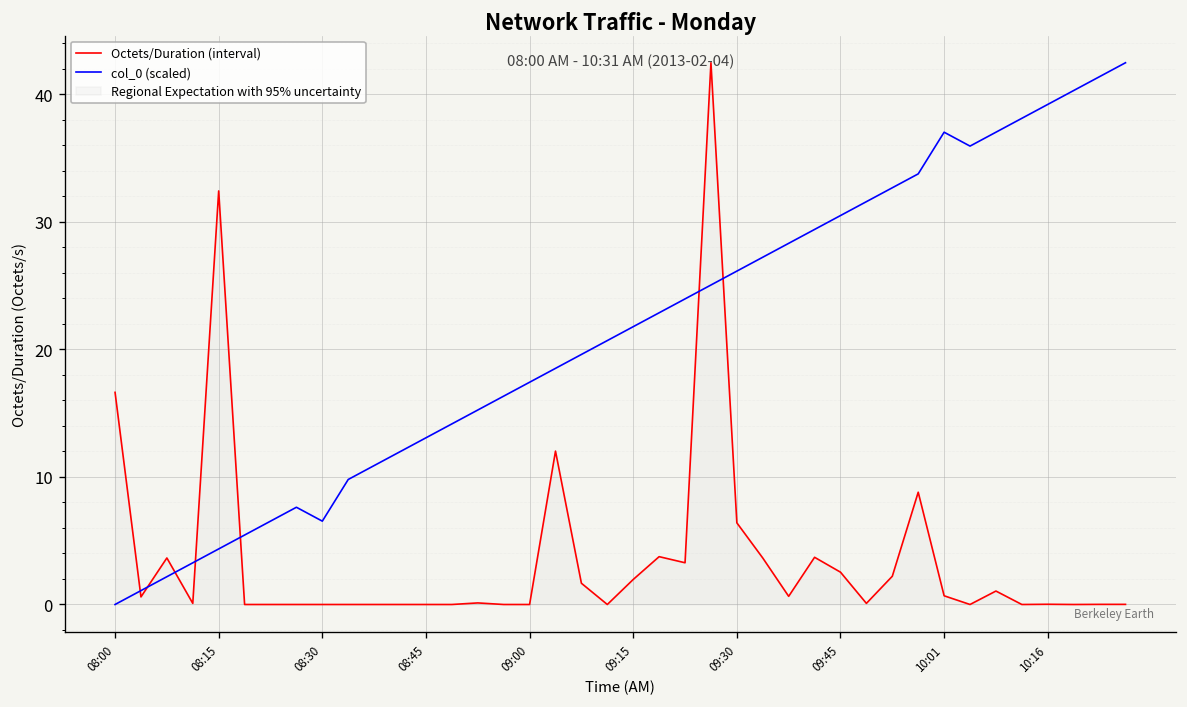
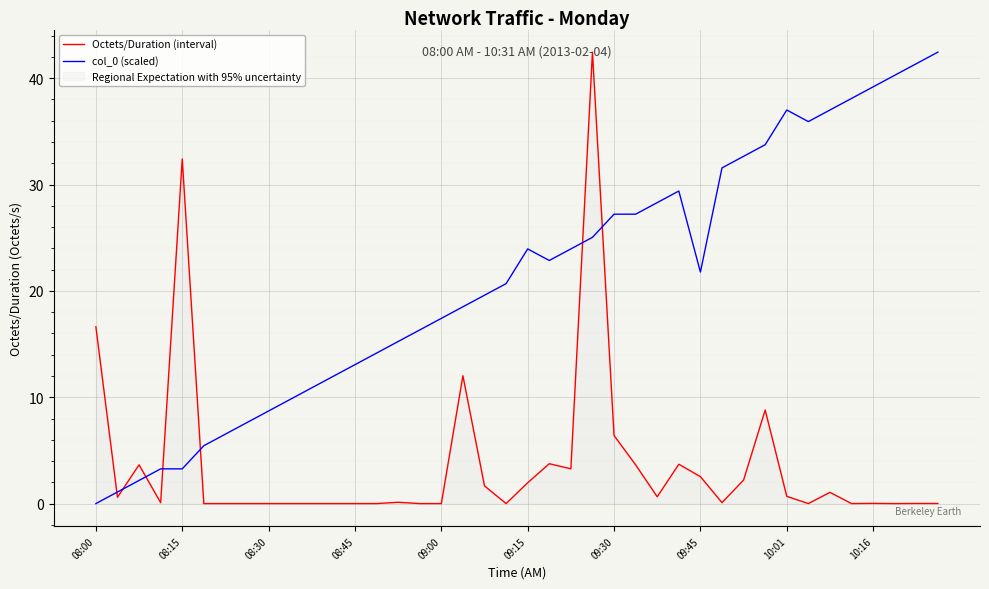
col_0 (scaled), 08:15: 4.4 -> 3.3
col_0 (scaled), 08:30: 6.5 -> 8.7
col_0 (scaled), 09:15: 21.8 -> 23.9
col_0 (scaled), 09:30: 26.1 -> 27.2
col_0 (scaled), 09:45: 30.5 -> 21.8
